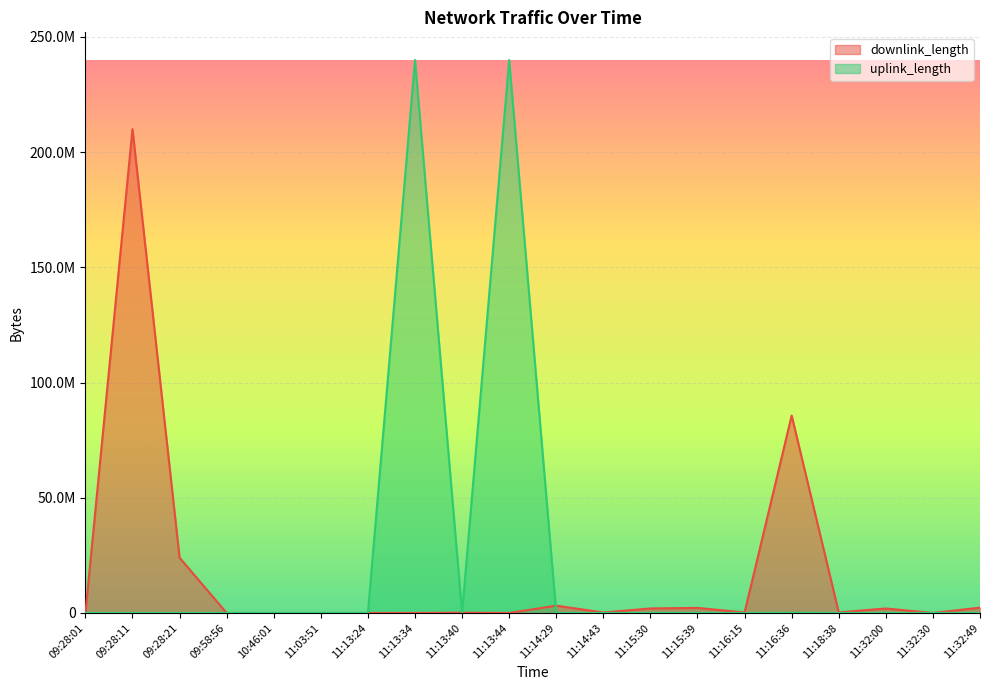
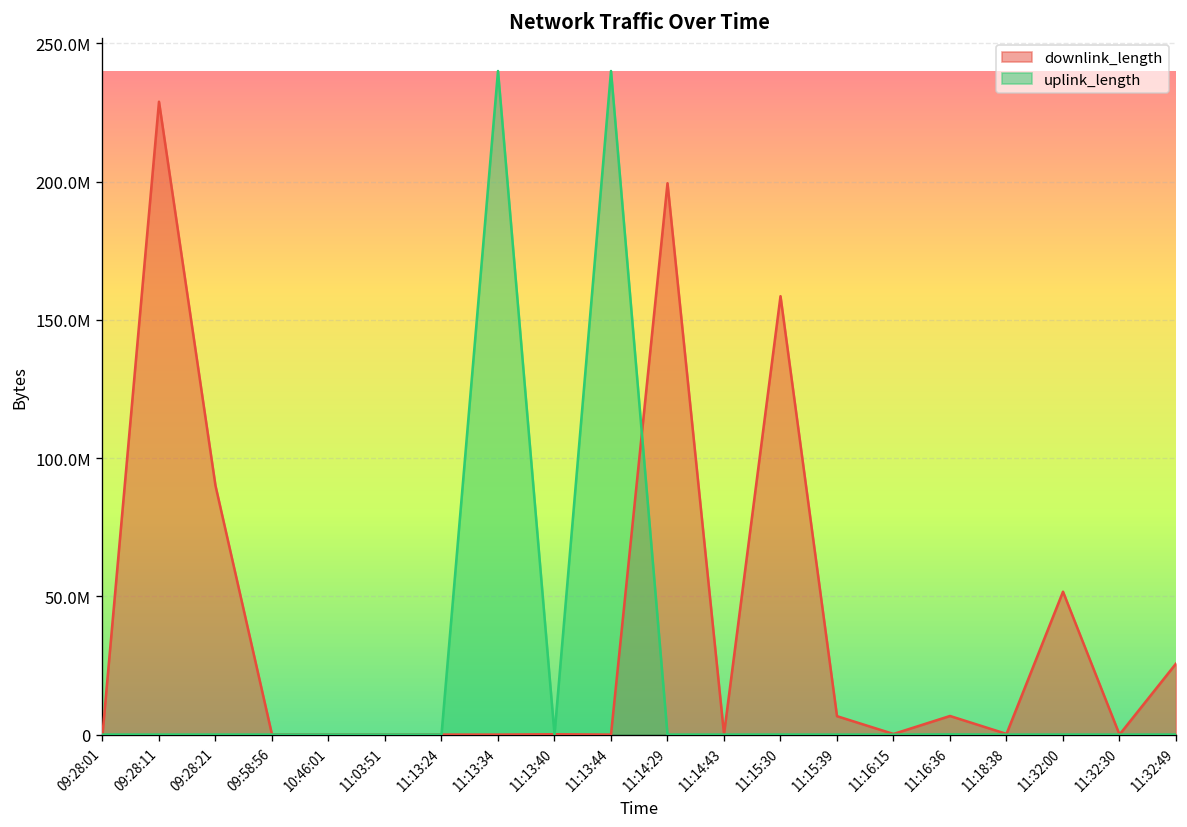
downlink_length, 09:28:11: 210000000 -> 229000000
downlink_length, 09:28:21: 24000000 -> 90000000
downlink_length, 11:14:29: 3000000 -> 199000000
downlink_length, 11:15:30: 2000000 -> 159000000
downlink_length, 11:15:39: 2000000 -> 7000000
downlink_length, 11:16:36: 86000000 -> 7000000
downlink_length, 11:32:00: 2000000 -> 52000000
downlink_length, 11:32:49: 2000000 -> 26000000
